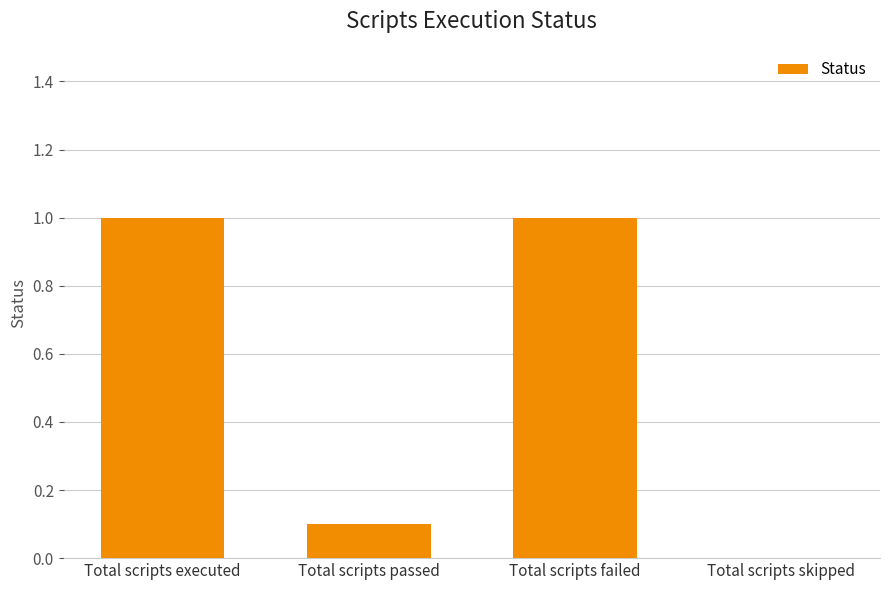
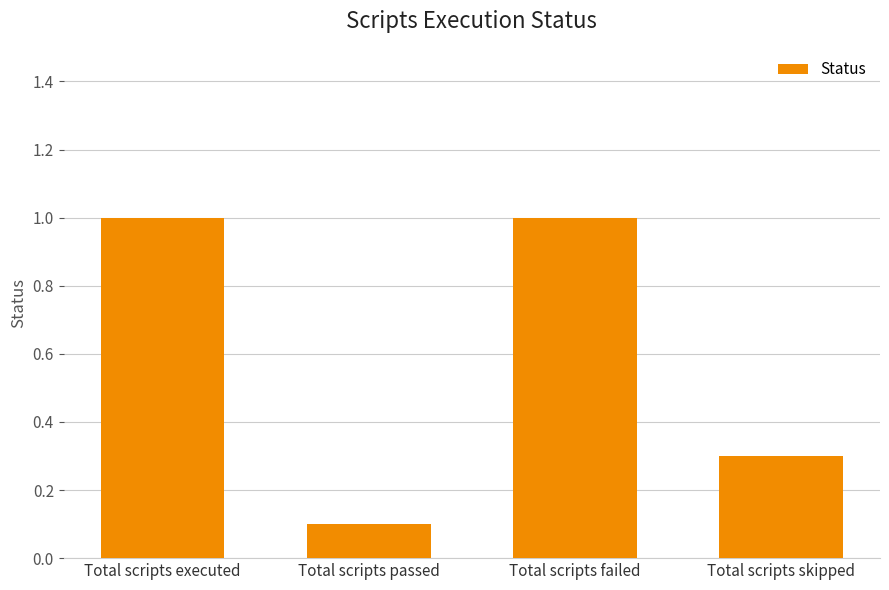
Total scripts skipped: 0.0 -> 0.3
